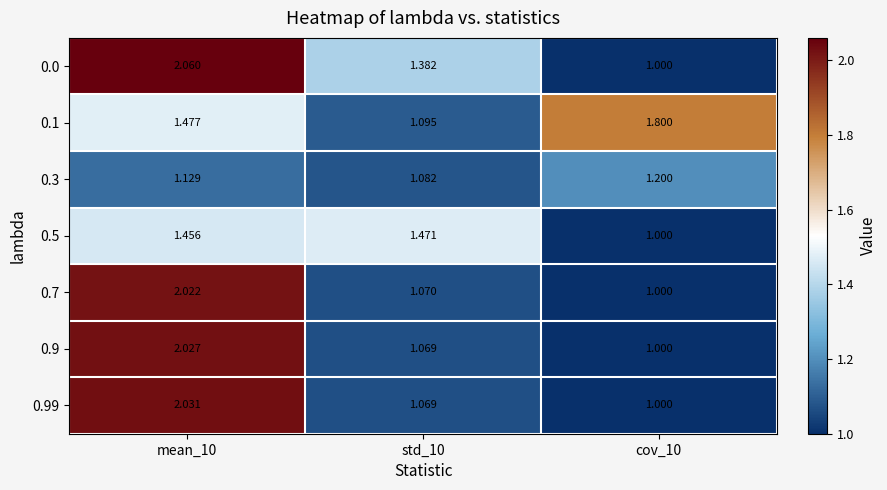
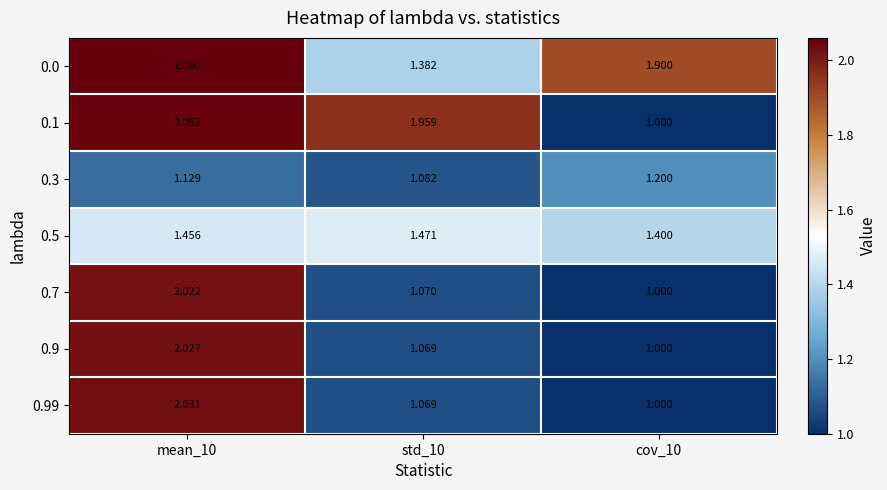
0.0, cov_10: 1.000 -> 1.900
0.1, mean_10: 1.477 -> 2.052
0.1, std_10: 1.095 -> 1.959
0.1, cov_10: 1.800 -> 1.000
0.5, cov_10: 1.000 -> 1.400
